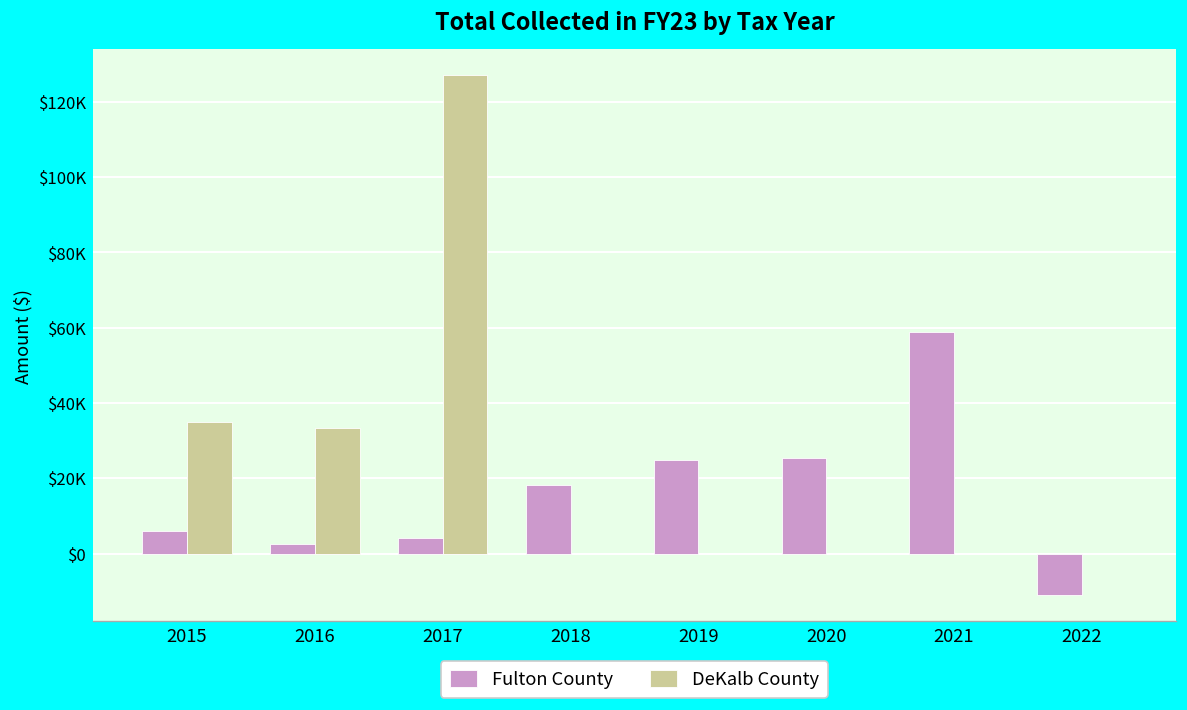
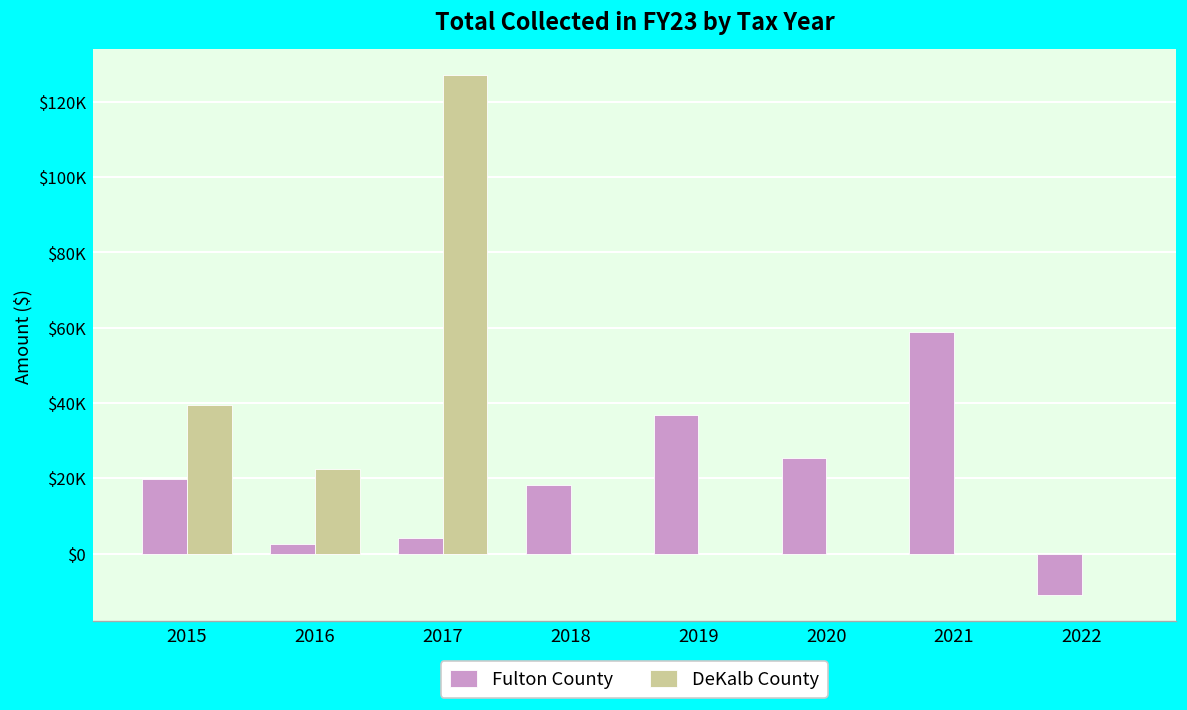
Fulton County, 2015: $6000 -> $20000
DeKalb County, 2015: $35000 -> $39000
DeKalb County, 2016: $33000 -> $23000
Fulton County, 2019: $25000 -> $37000
